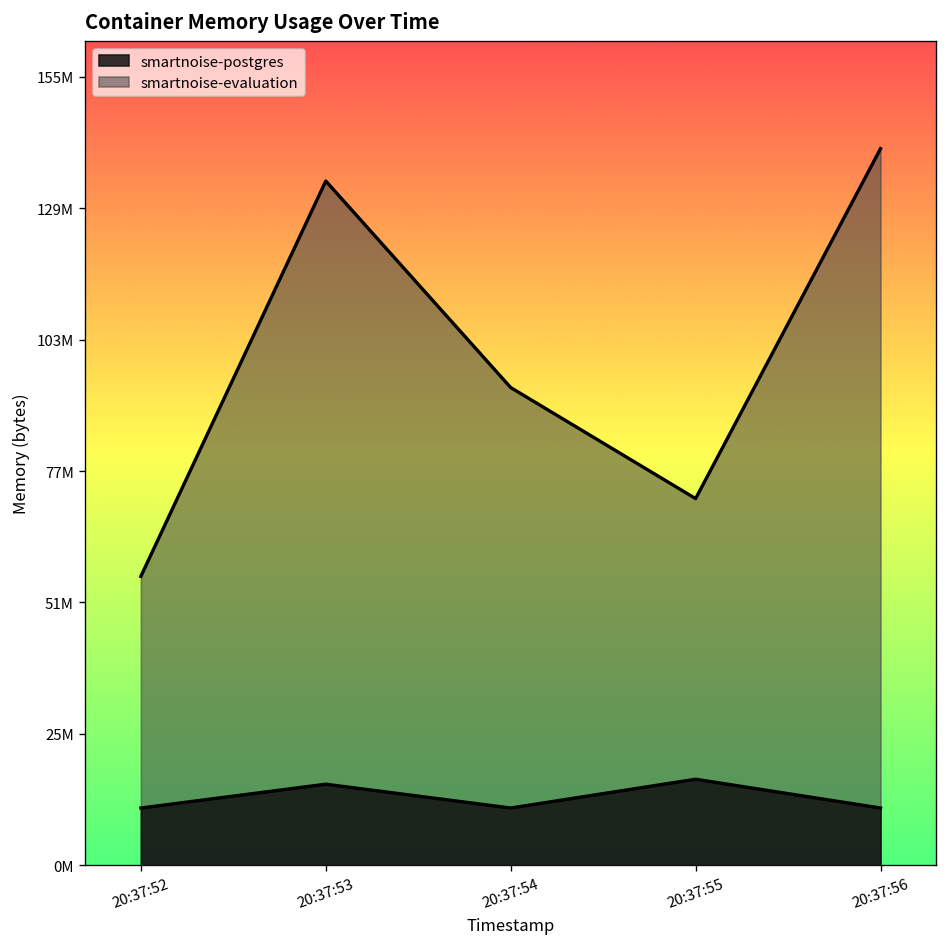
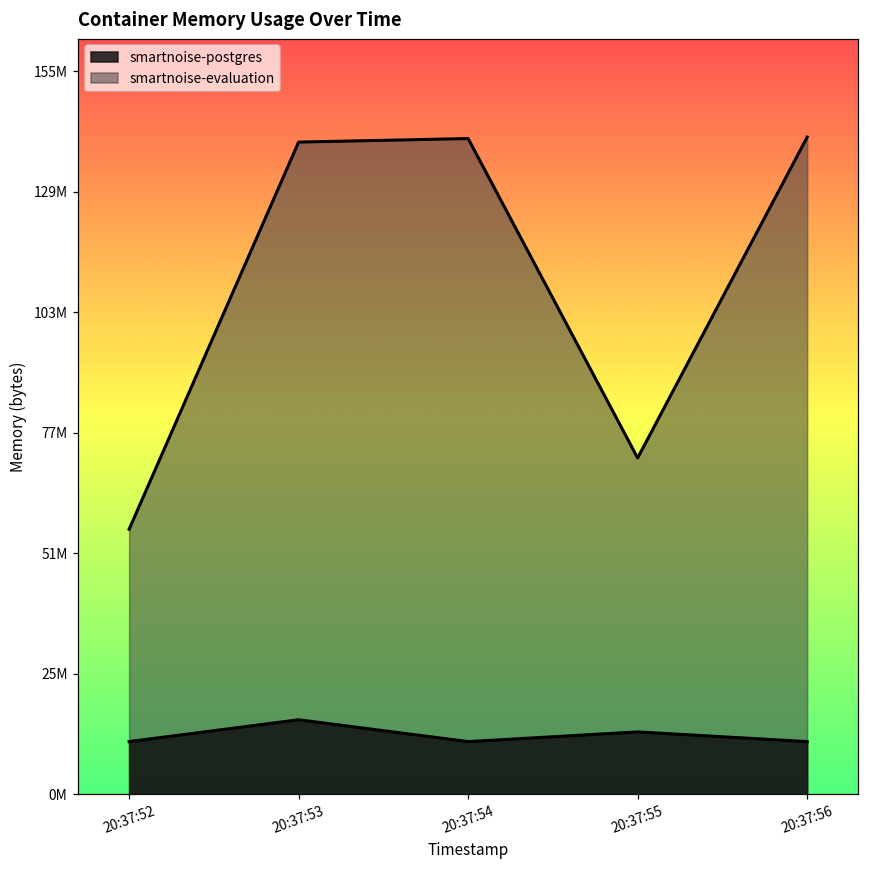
smartnoise-evaluation, 20:37:53: 135000000 -> 140000000
smartnoise-evaluation, 20:37:54: 94000000 -> 141000000
smartnoise-postgres, 20:37:55: 17000000 -> 13000000
